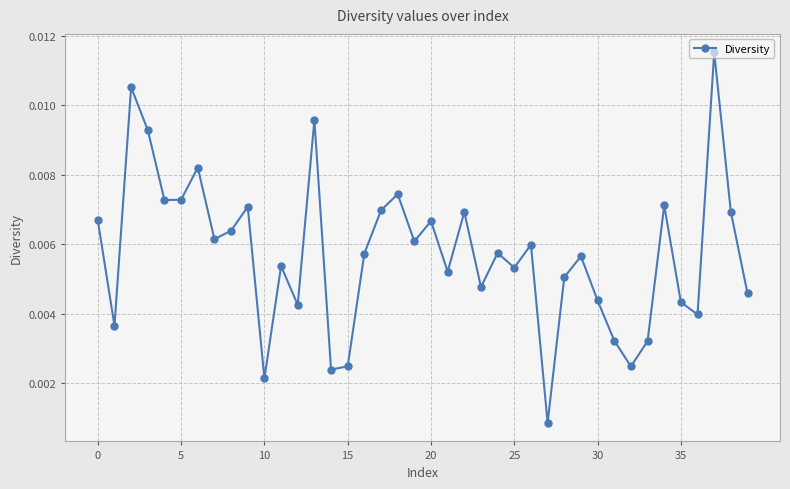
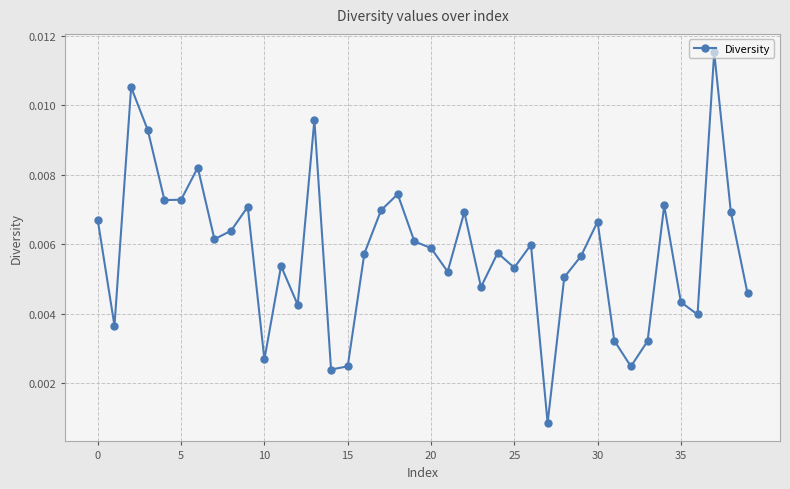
10: 0.0021 -> 0.0027
20: 0.0067 -> 0.0059
30: 0.0044 -> 0.0067
